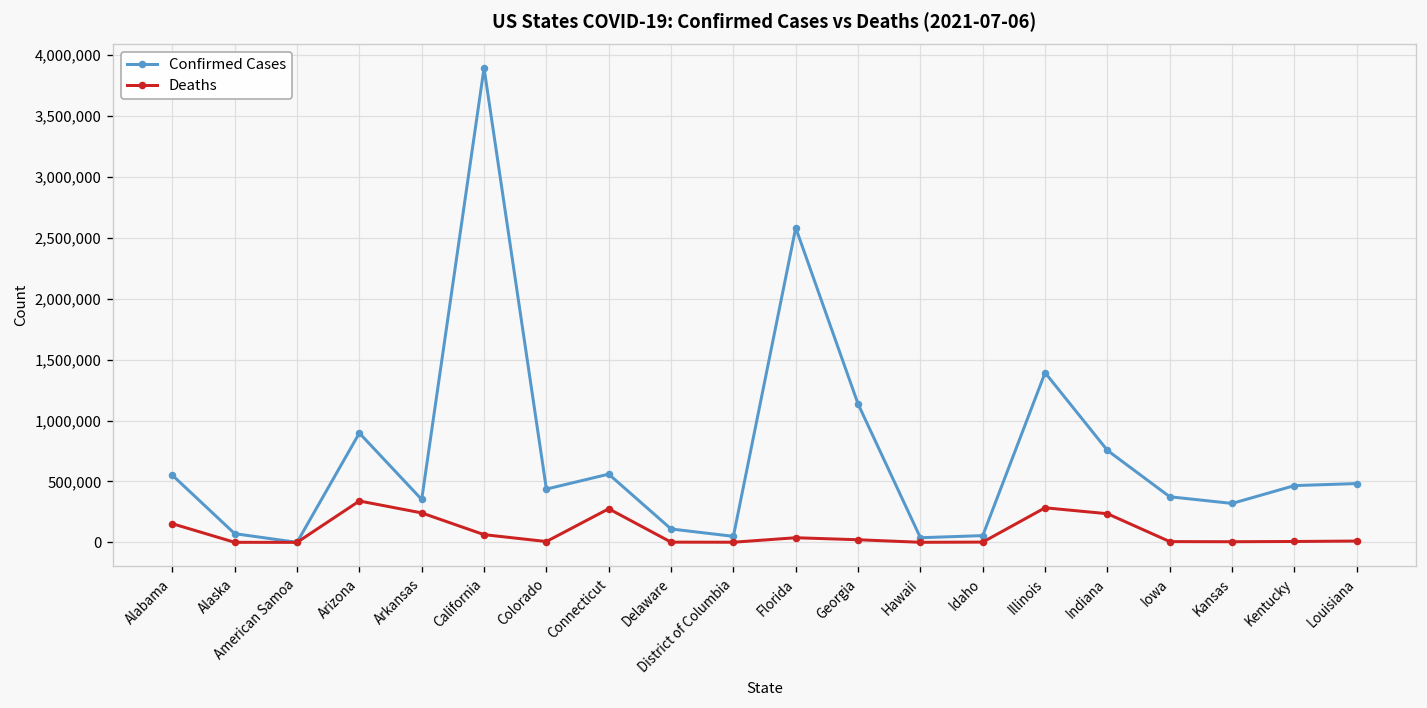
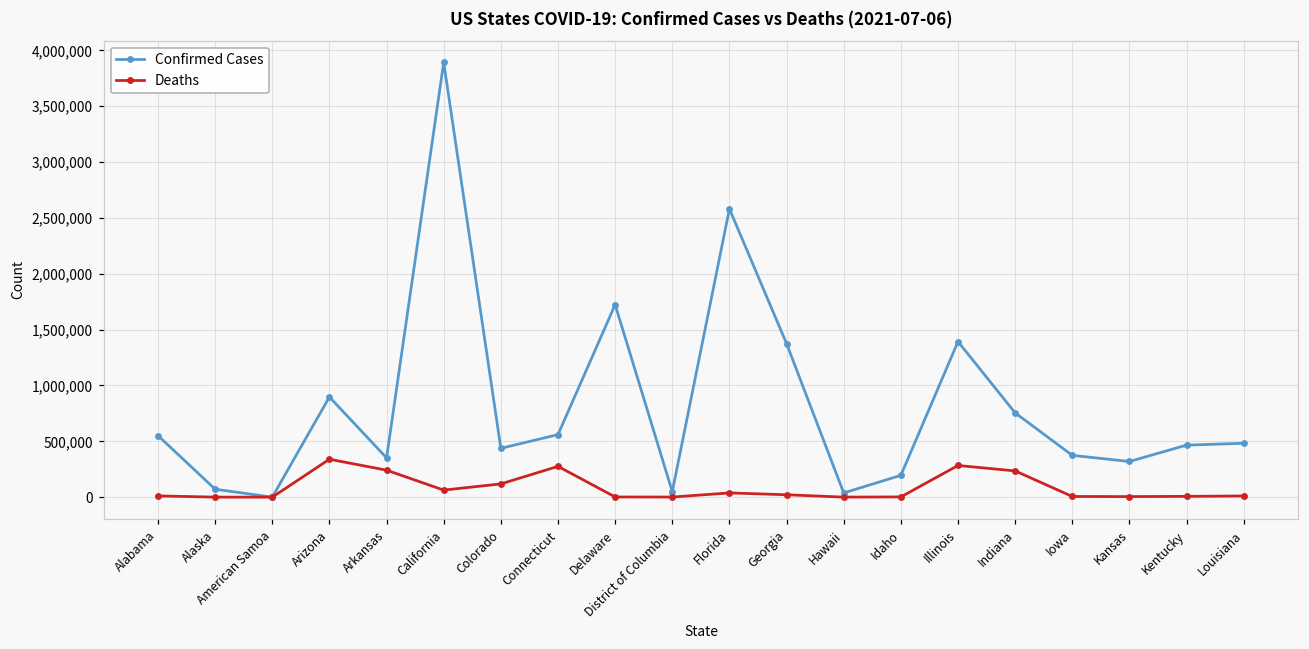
Deaths, Alabama: 150,000 -> 10,000
Deaths, Colorado: 10,000 -> 120,000
Confirmed Cases, Delaware: 110,000 -> 1,720,000
Confirmed Cases, Georgia: 1,140,000 -> 1,370,000
Confirmed Cases, Idaho: 60,000 -> 200,000
